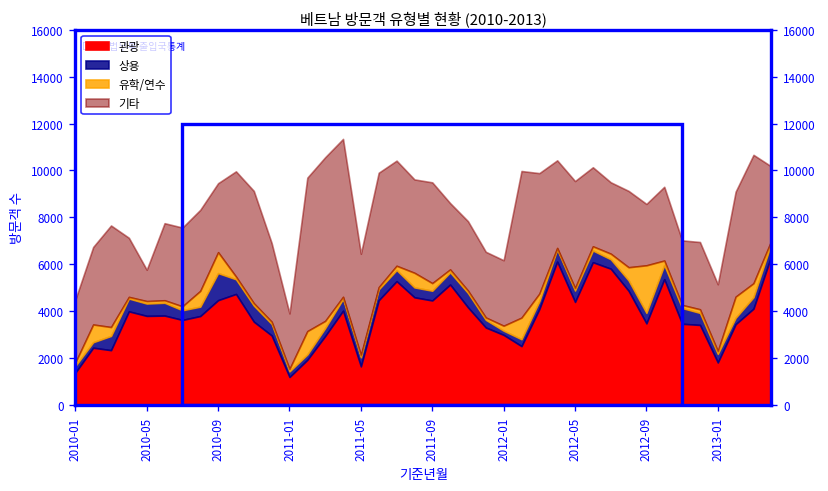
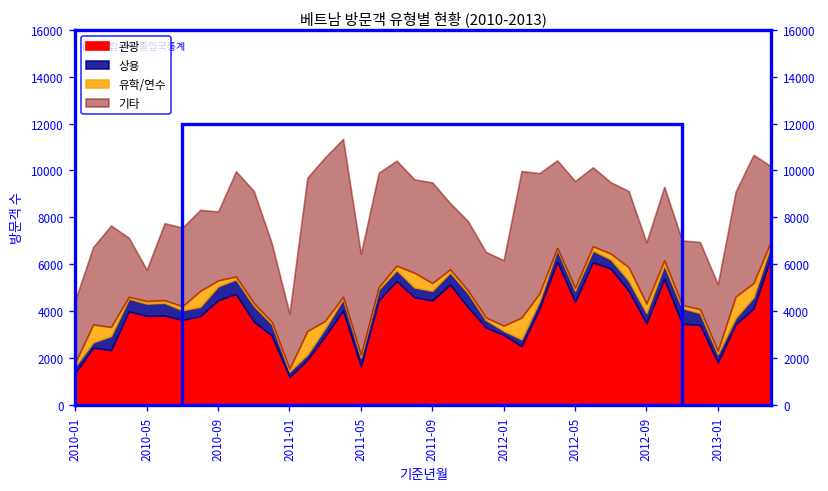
상용, 2010-09: 1200 -> 600
유학/연수, 2010-09: 900 -> 200
유학/연수, 2012-09: 2000 -> 400
